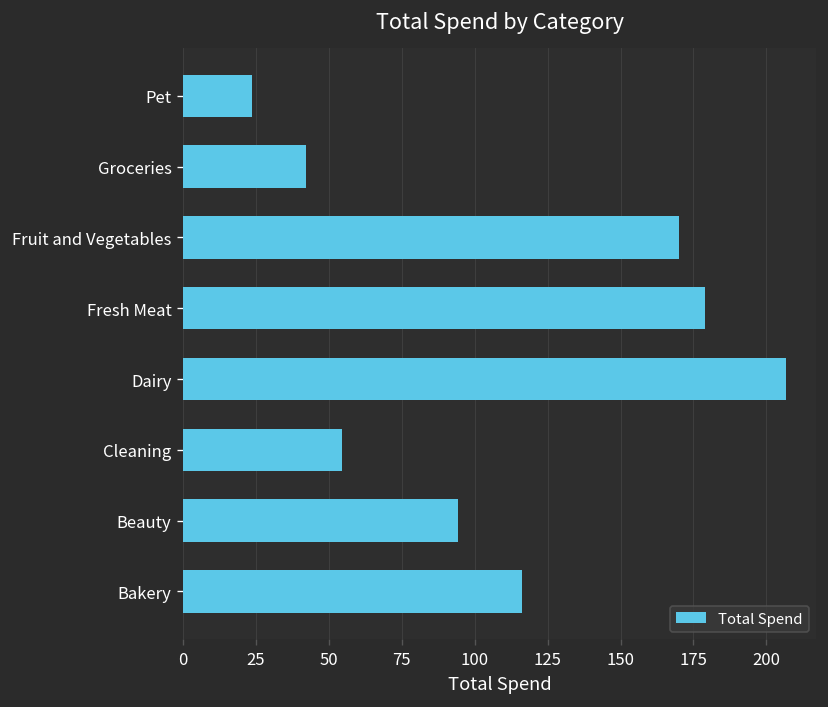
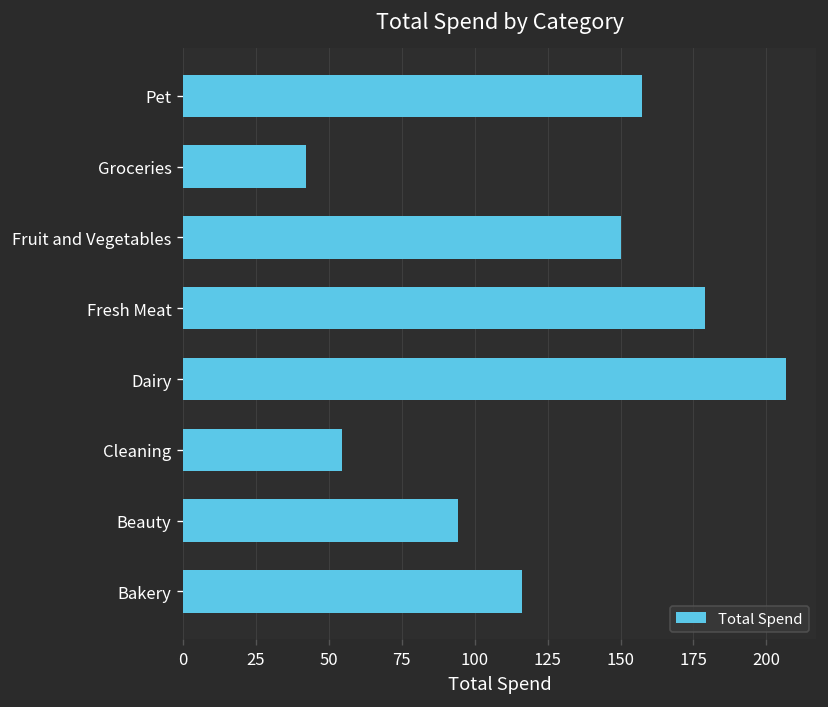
Pet: 24 -> 157
Fruit and Vegetables: 170 -> 150
